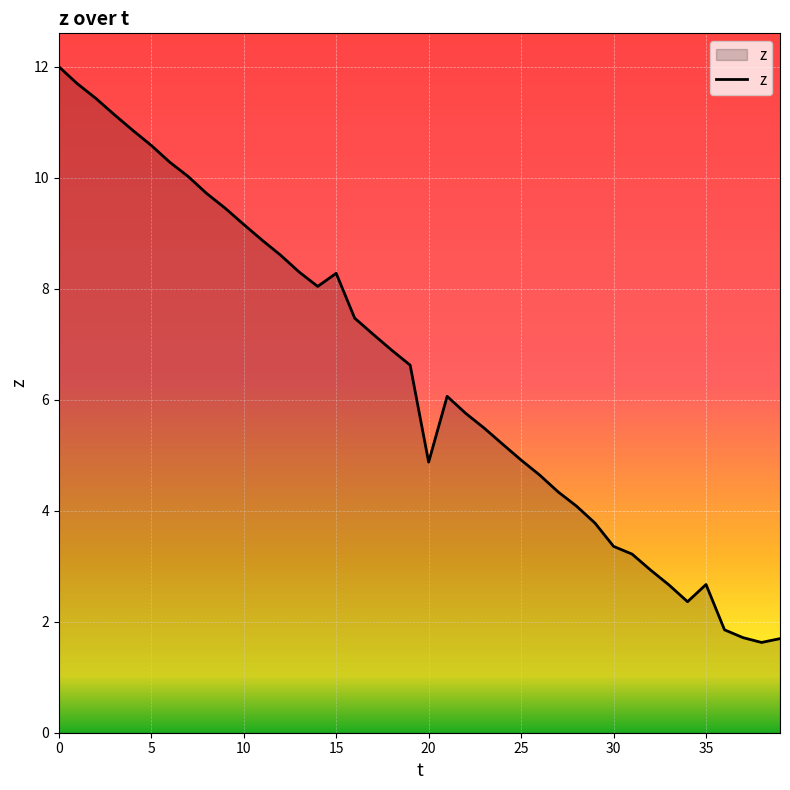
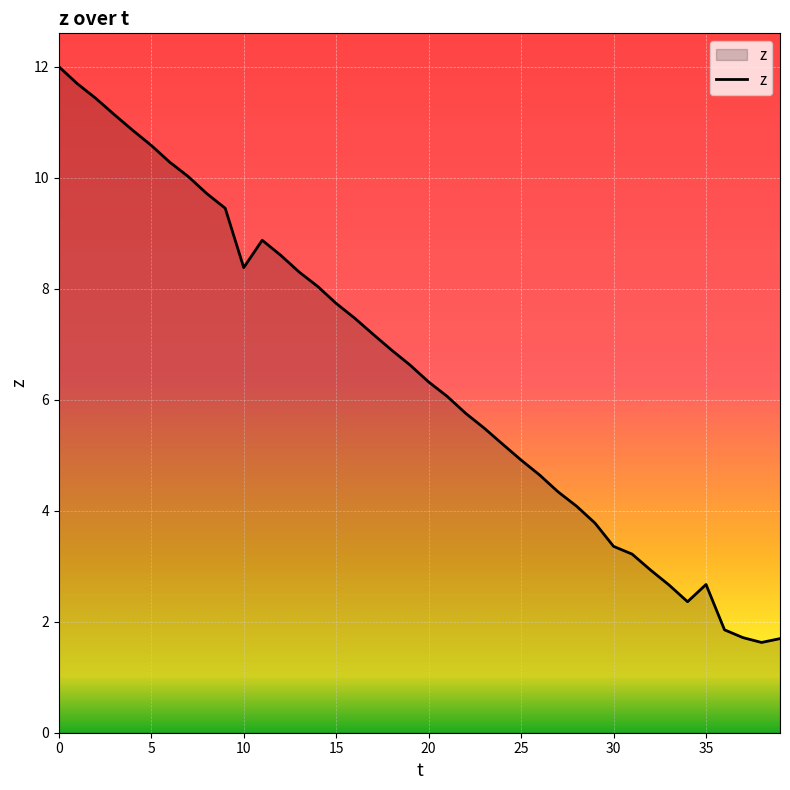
10: 9.2 -> 8.4
15: 8.3 -> 7.7
20: 4.9 -> 6.3
